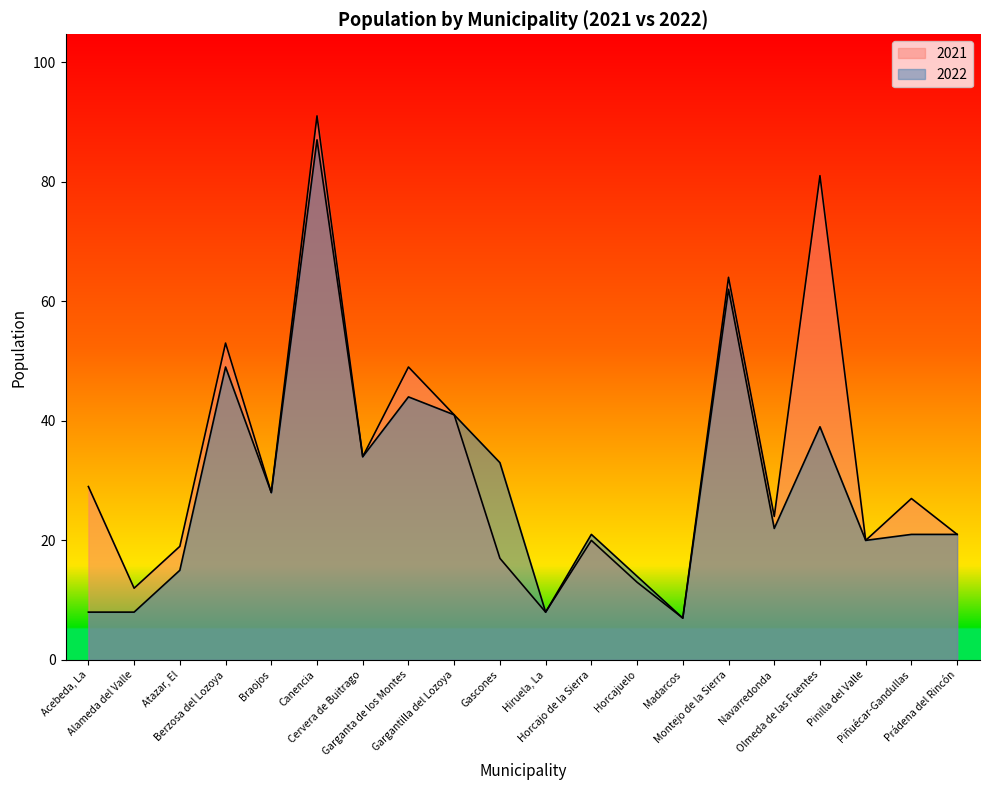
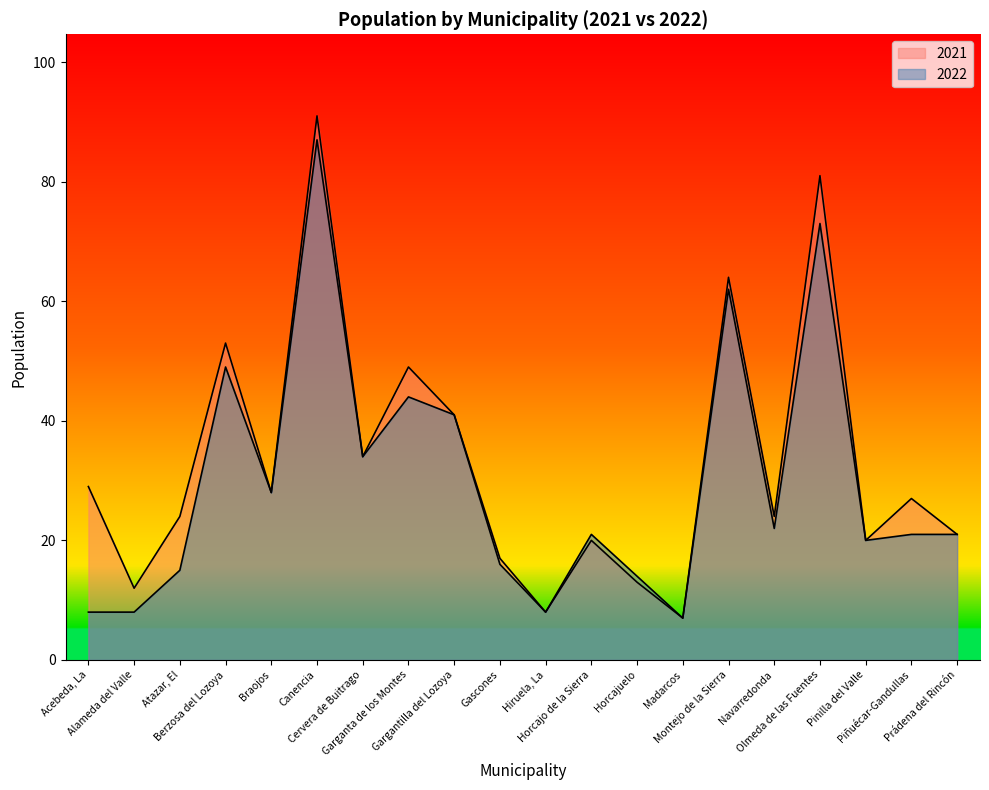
2021, Atazar, El: 19 -> 24
2022, Gascones: 33 -> 16
2022, Olmeda de las Fuentes: 39 -> 73
